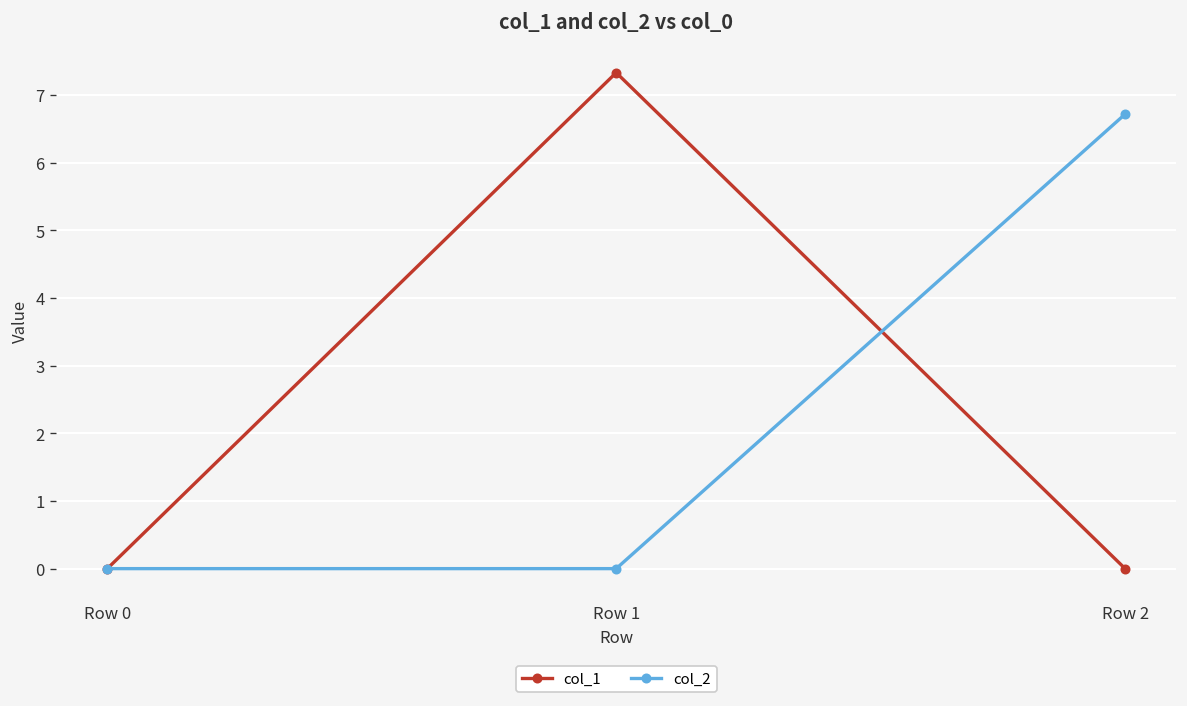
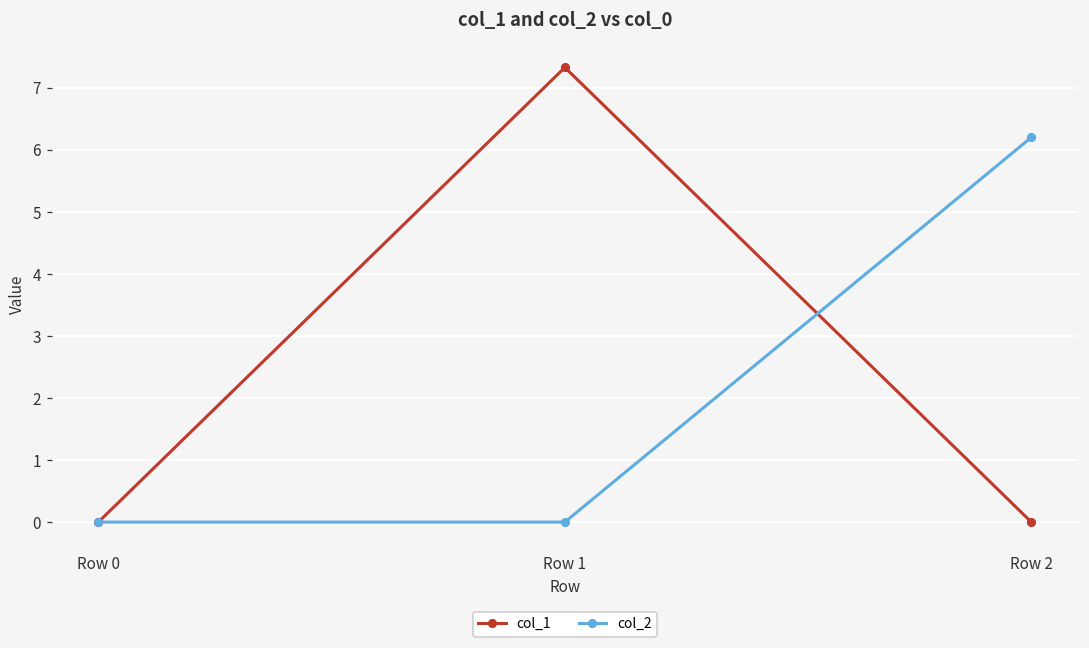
col_2, Row 2: 6.7 -> 6.2
